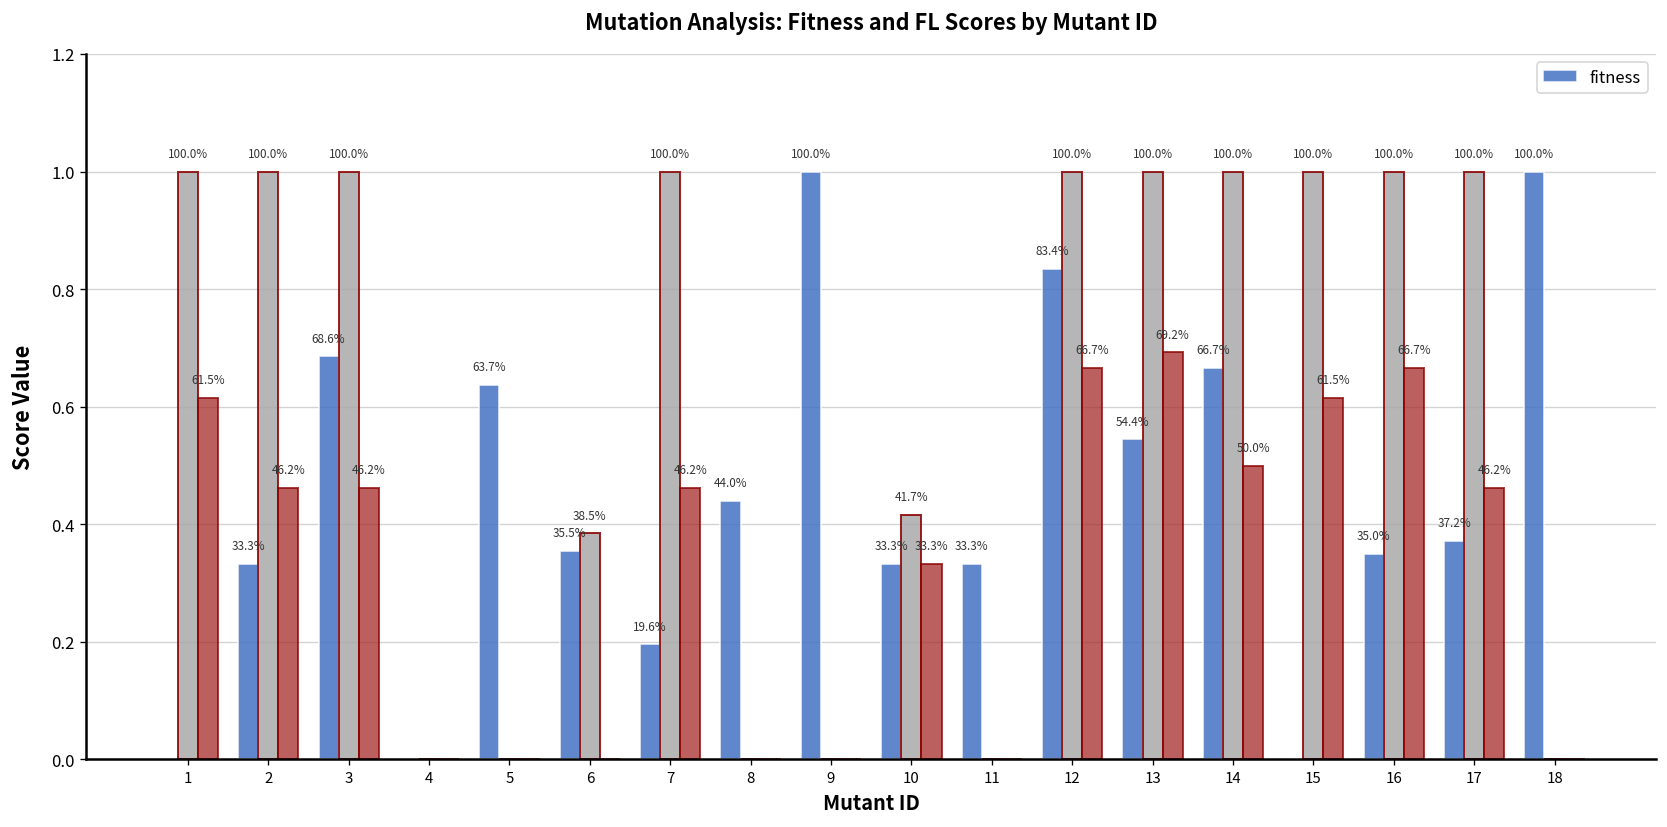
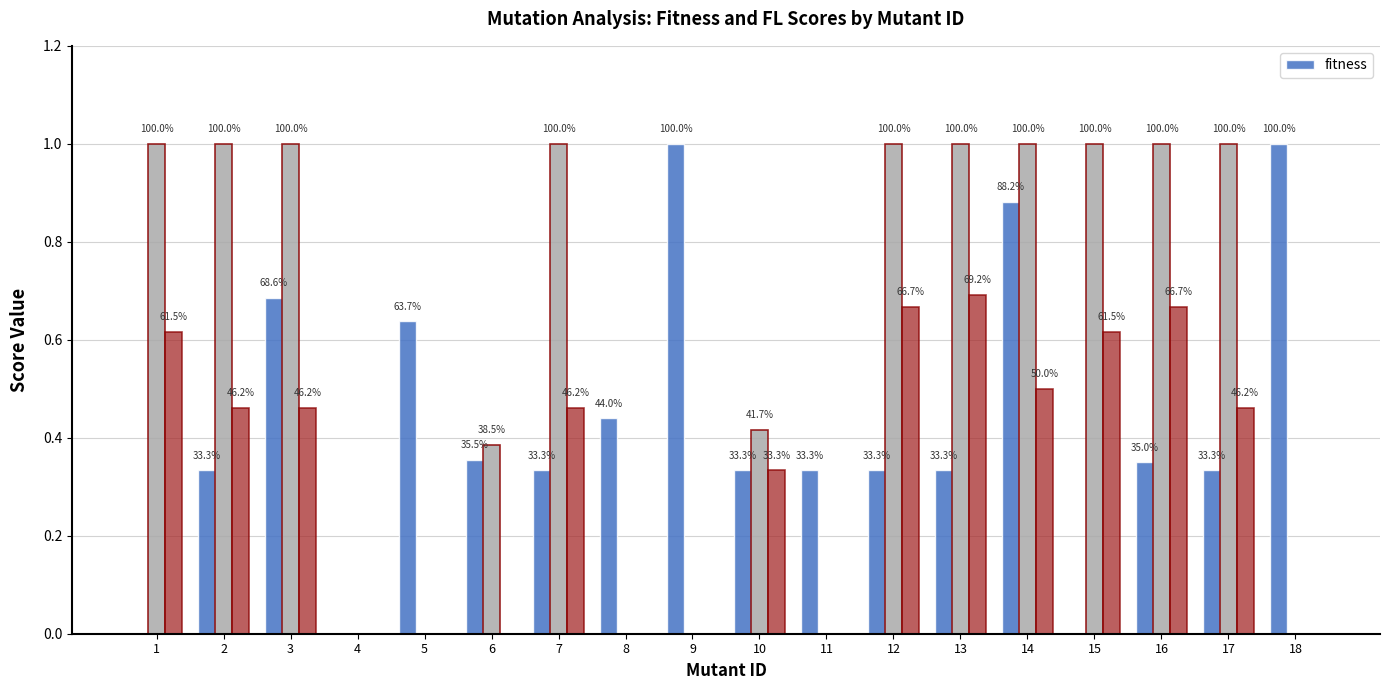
fitness, 7: 19.6% -> 33.3%
fitness, 12: 83.4% -> 33.3%
fitness, 13: 54.4% -> 33.3%
fitness, 14: 66.7% -> 88.2%
fitness, 17: 37.2% -> 33.3%
